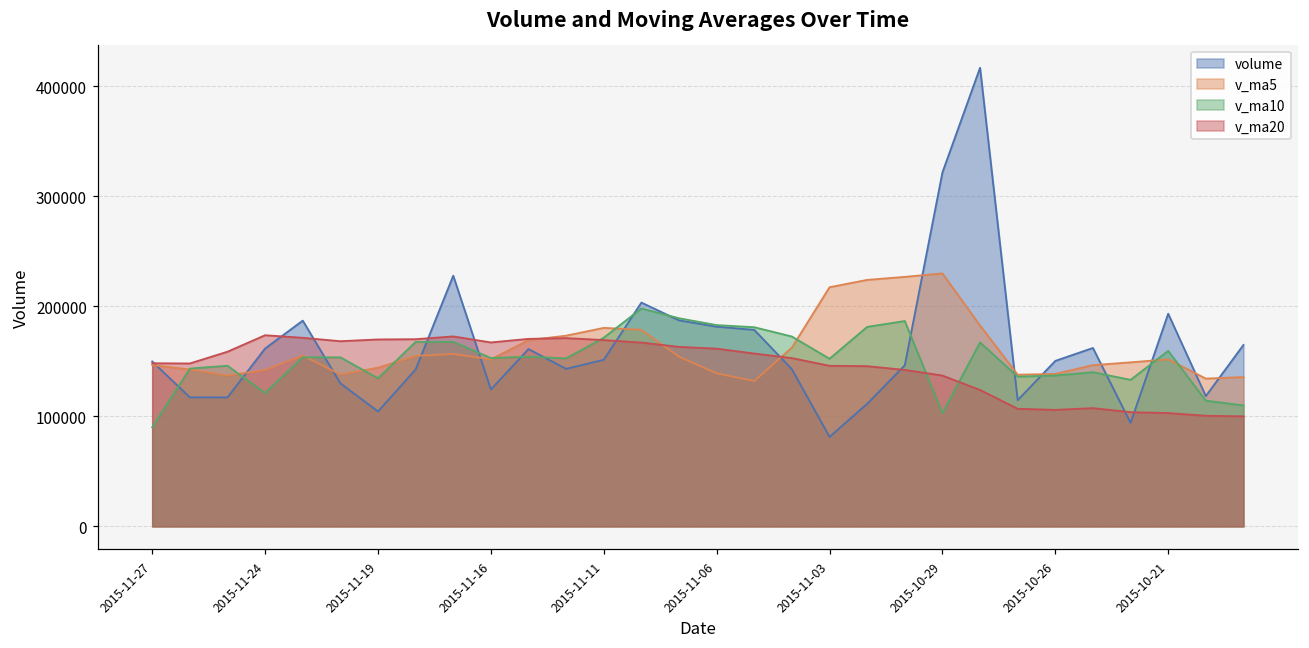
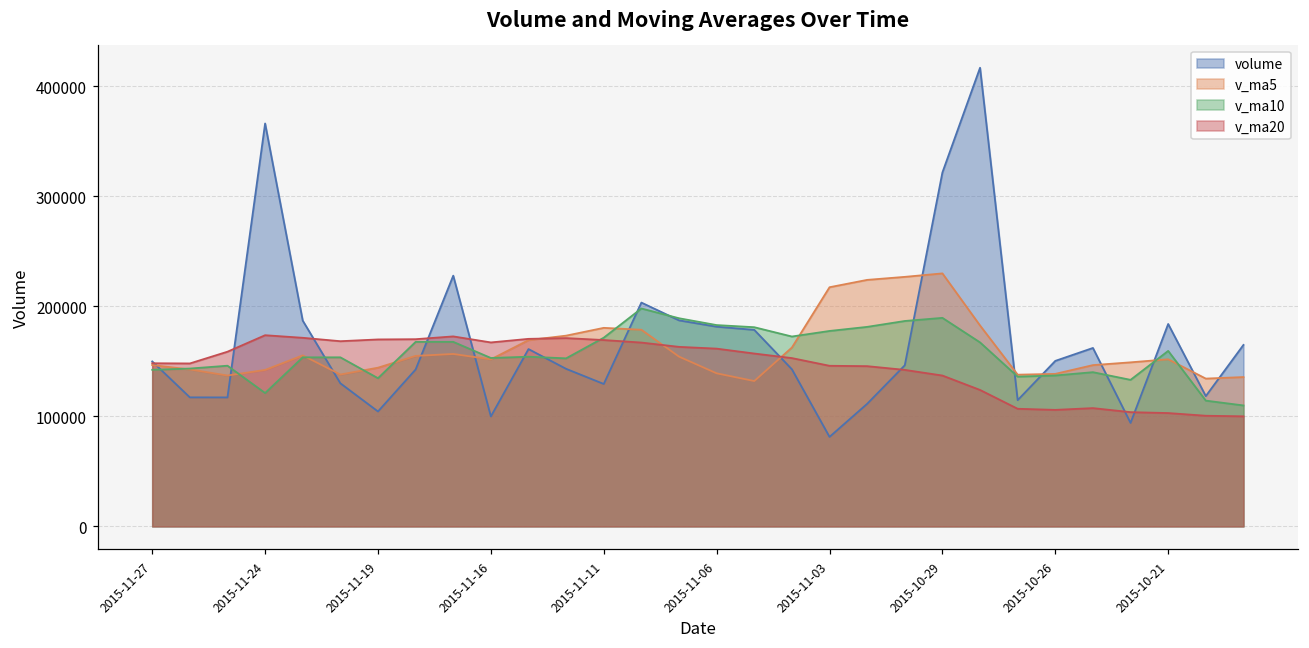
v_ma10, 2015-11-27: 90000 -> 142000
volume, 2015-11-24: 162000 -> 366000
volume, 2015-11-16: 124000 -> 100000
volume, 2015-11-11: 151000 -> 129000
v_ma10, 2015-11-03: 152000 -> 178000
v_ma10, 2015-10-29: 103000 -> 190000
volume, 2015-10-21: 193000 -> 184000
